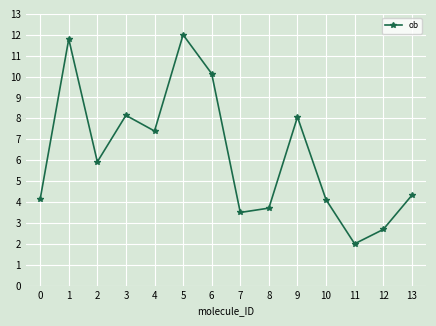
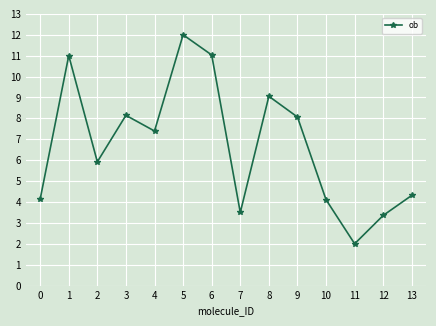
1: 11.8 -> 11.0
6: 10.1 -> 11.0
8: 3.7 -> 9.1
12: 2.7 -> 3.4
